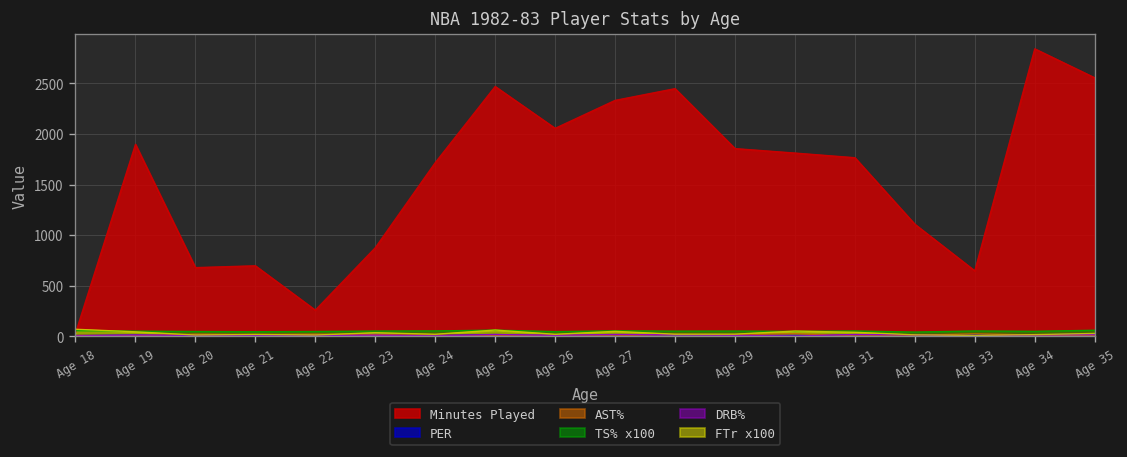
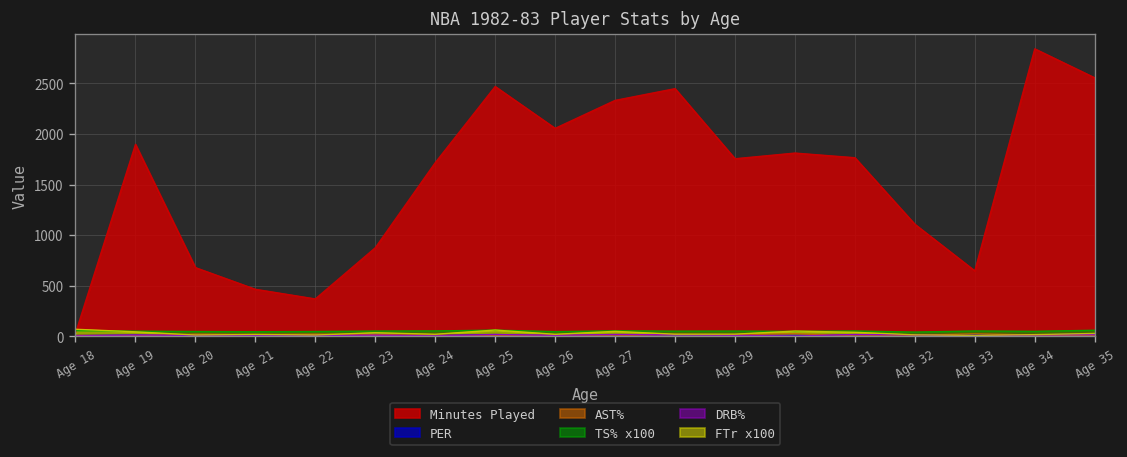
Minutes Played, Age 21: 700 -> 500
Minutes Played, Age 22: 300 -> 400
Minutes Played, Age 29: 1900 -> 1800
